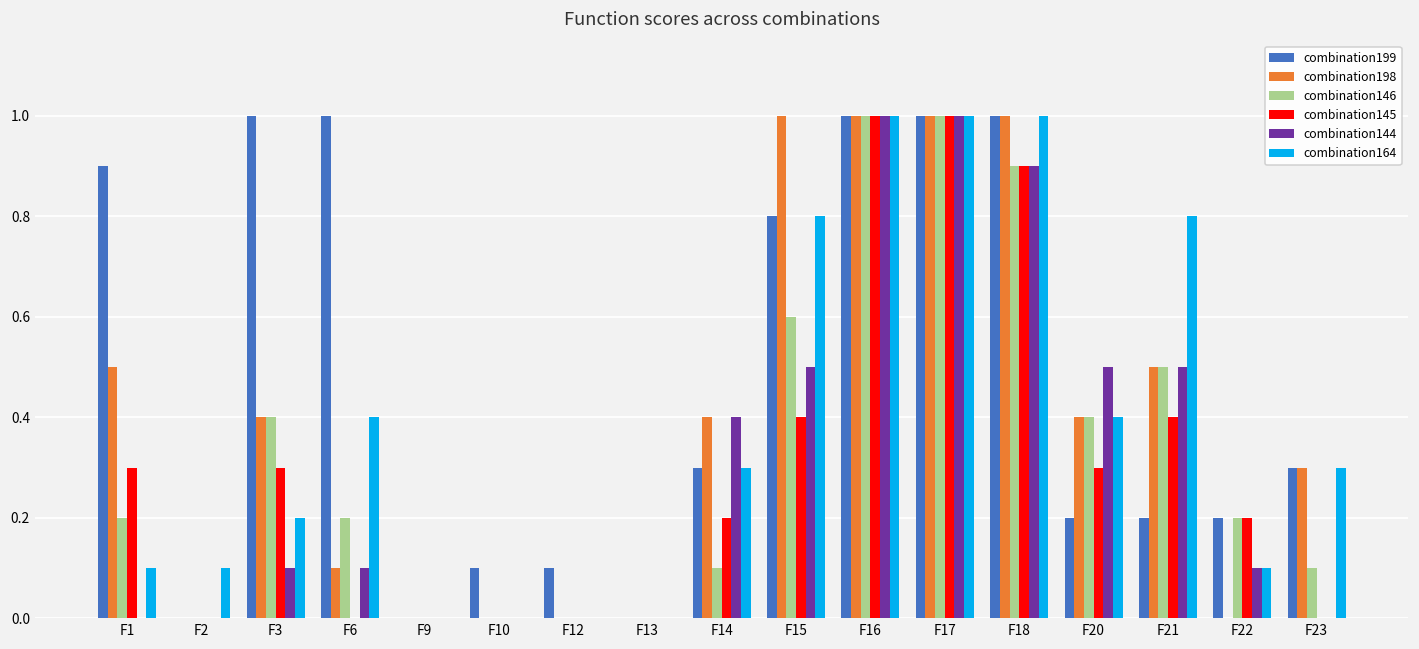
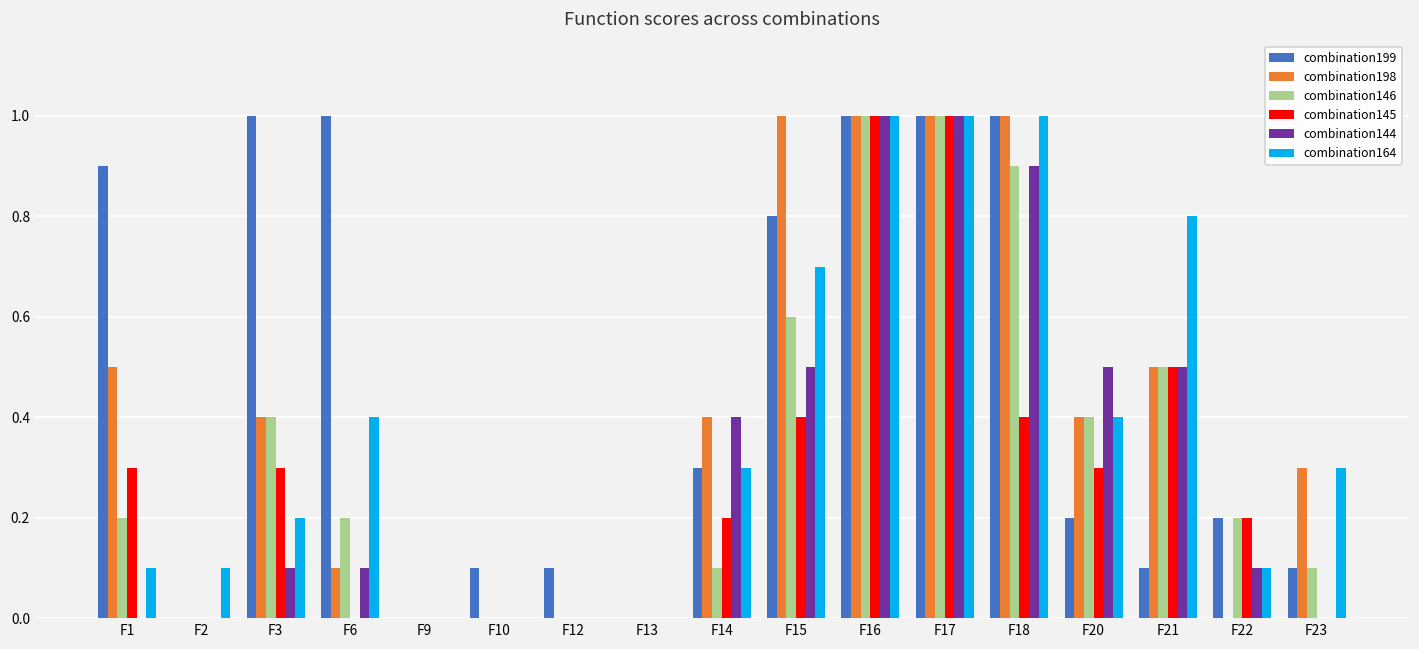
combination164, F15: 0.8 -> 0.7
combination145, F18: 0.9 -> 0.4
combination199, F21: 0.2 -> 0.1
combination145, F21: 0.4 -> 0.5
combination199, F23: 0.3 -> 0.1
